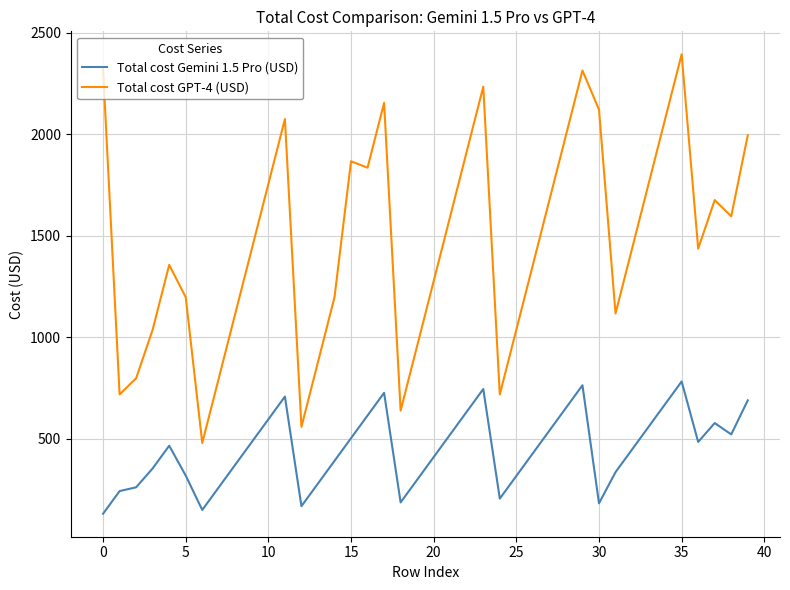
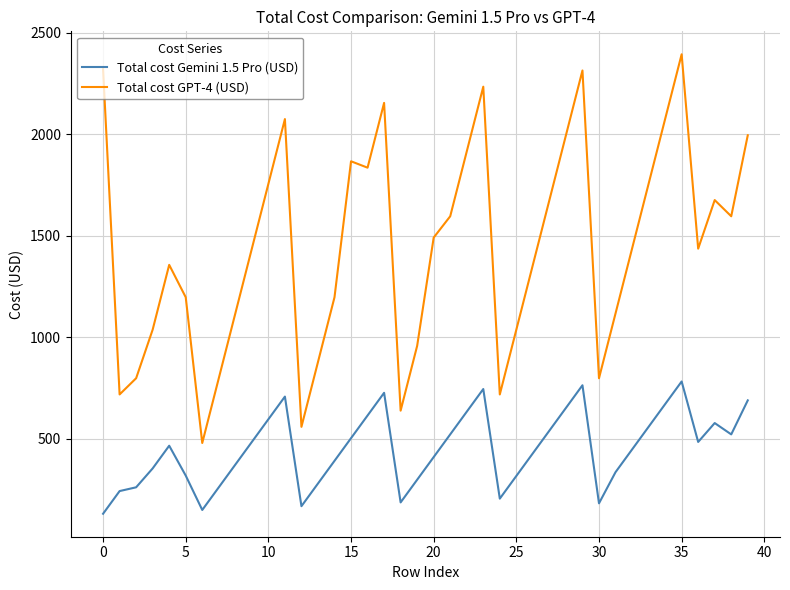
Total cost GPT-4 (USD), 20: 1280 -> 1490
Total cost GPT-4 (USD), 30: 2120 -> 800
